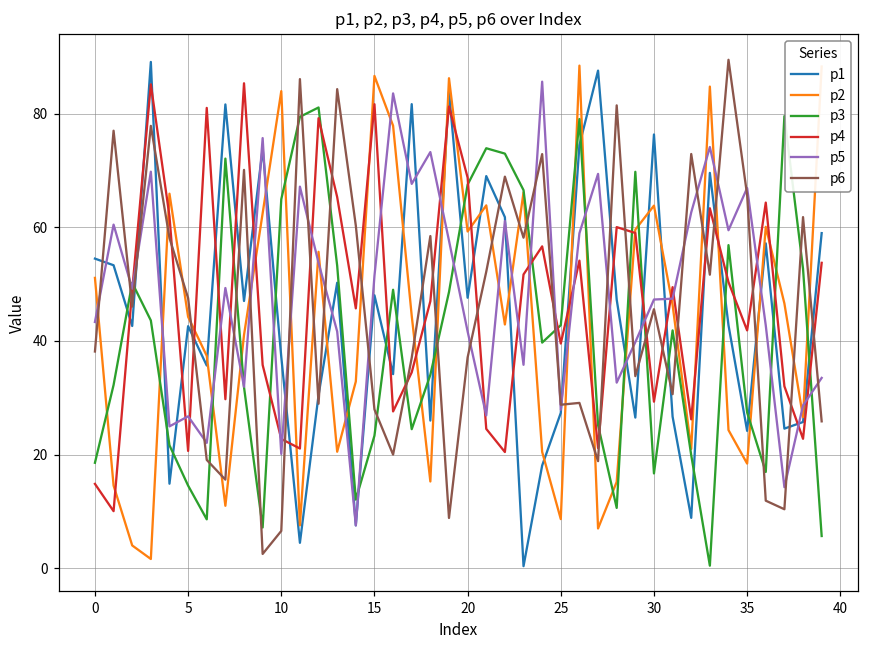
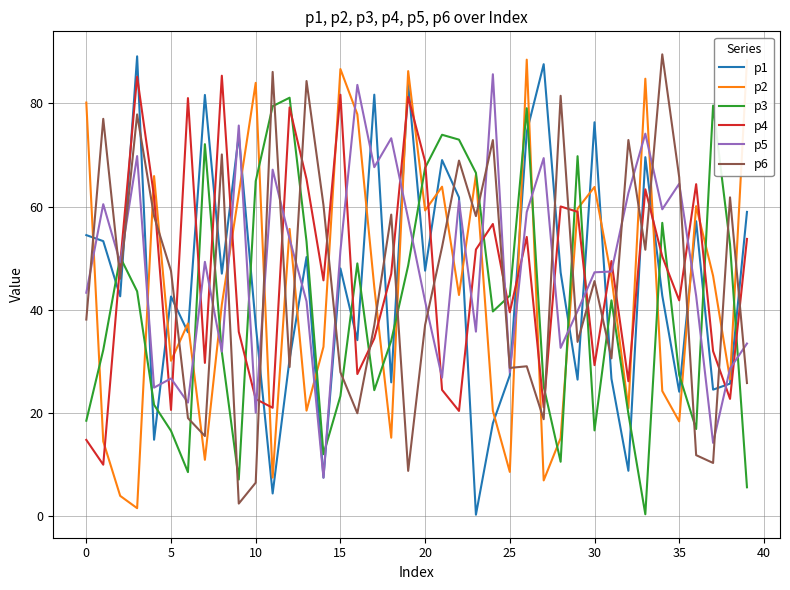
p2, 0: 51 -> 80
p2, 5: 44 -> 30
p3, 5: 15 -> 17
p5, 35: 67 -> 64
